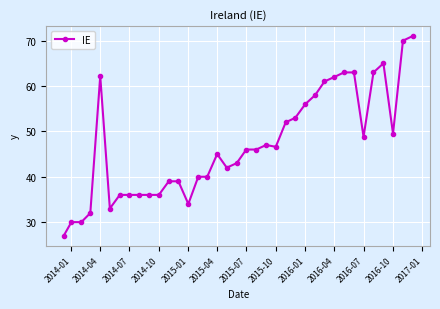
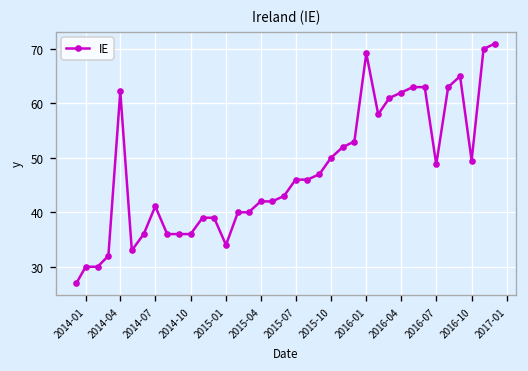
2014-07: 36 -> 41
2015-04: 45 -> 42
2015-10: 47 -> 50
2016-01: 56 -> 69
